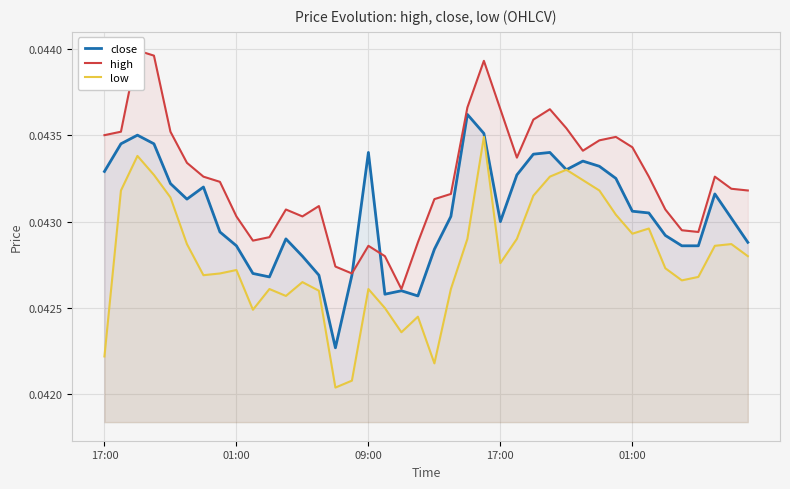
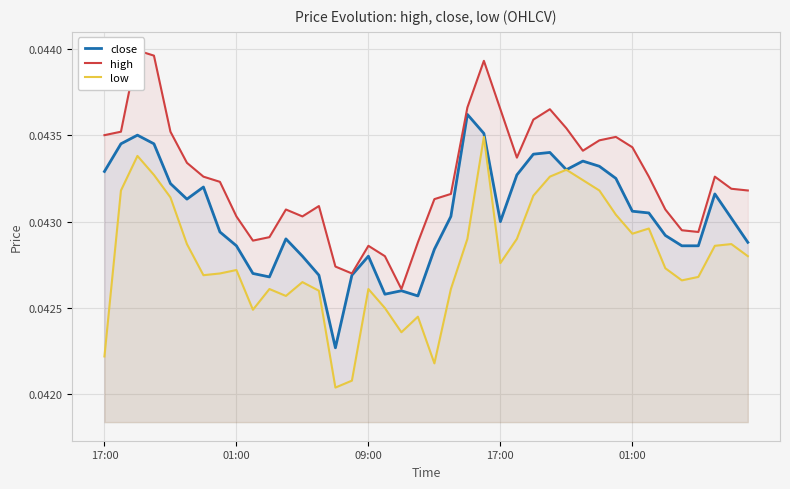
close, 09:00: 0.0434 -> 0.0428
